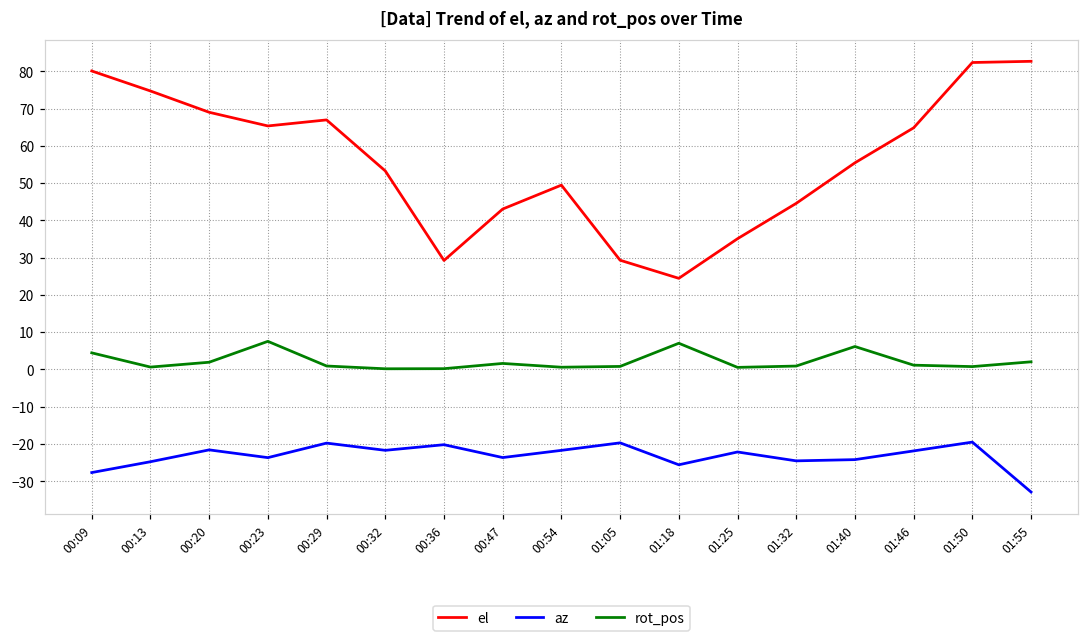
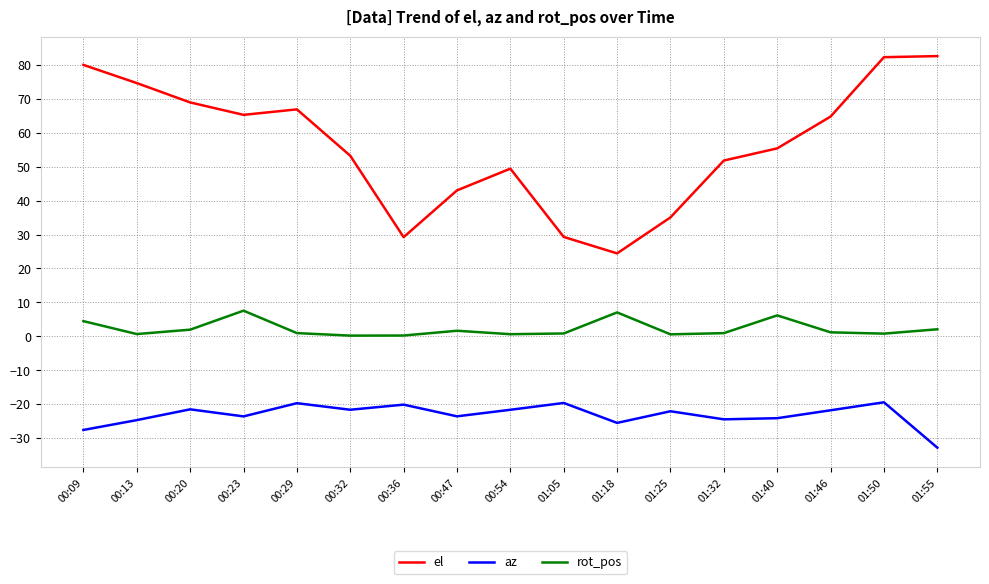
el, 01:32: 45 -> 52
